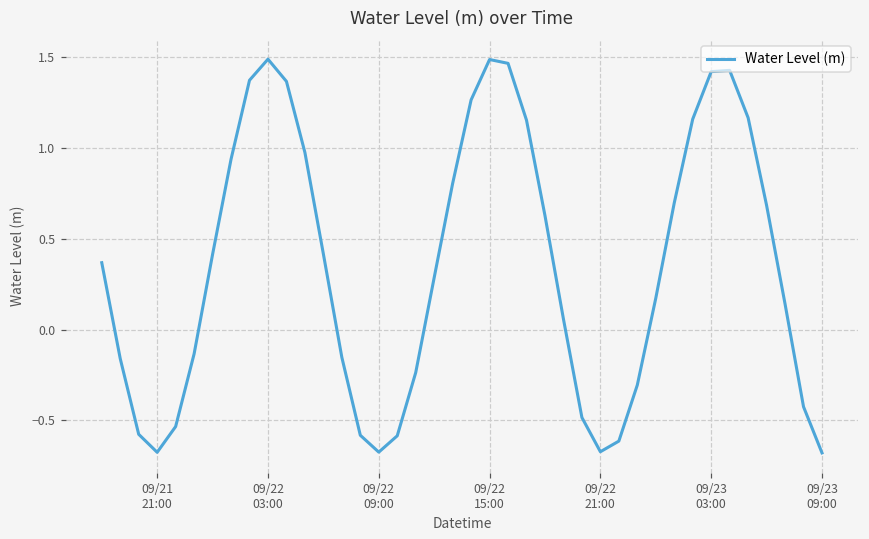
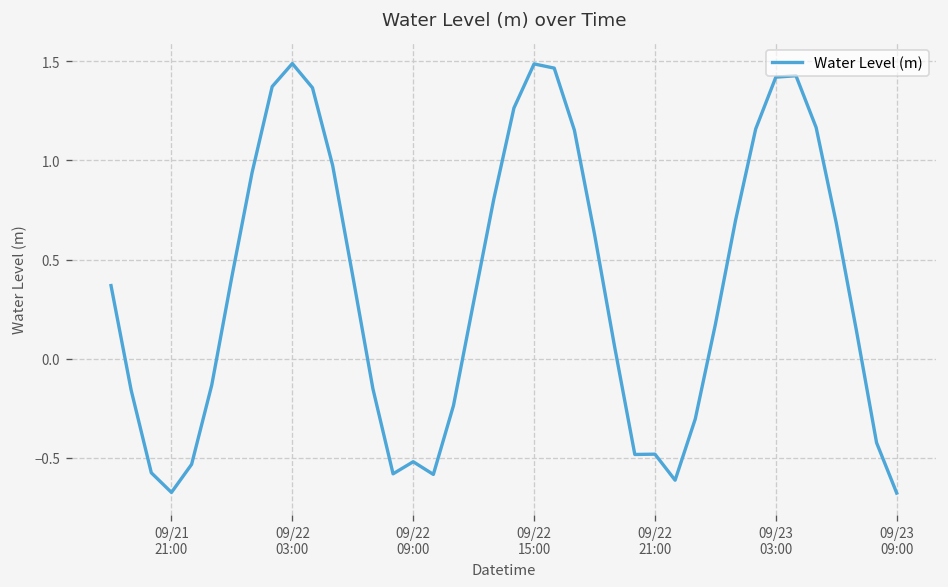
09/22 09:00: -0.67 -> -0.52
09/22 21:00: -0.67 -> -0.48
